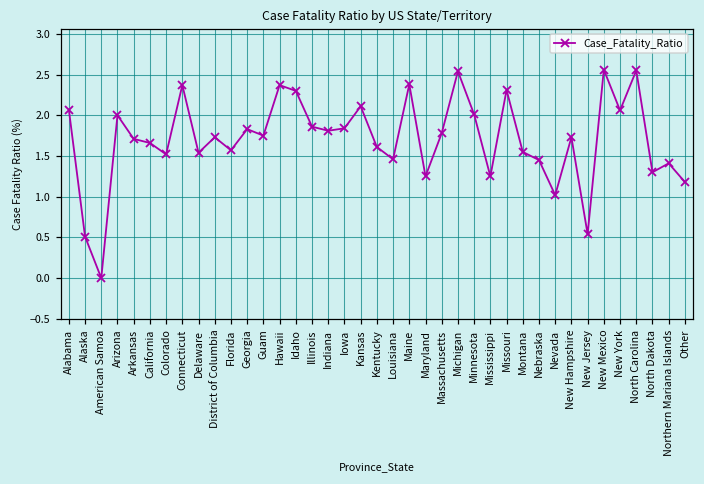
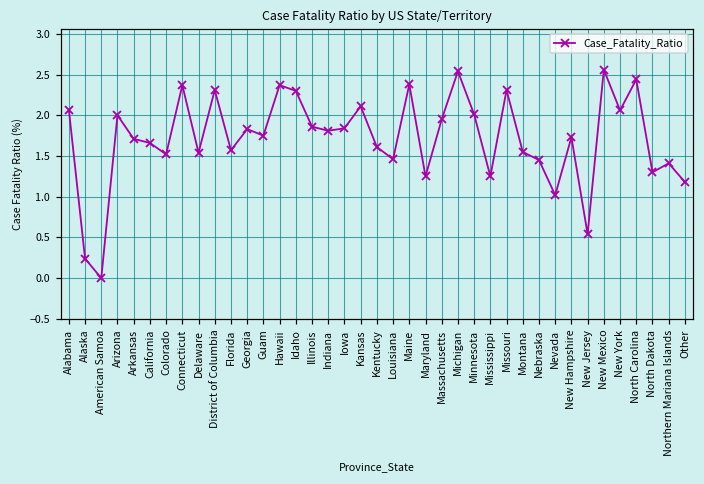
Alaska: 0.5 -> 0.2
District of Columbia: 1.7 -> 2.3
Massachusetts: 1.8 -> 2.0
North Carolina: 2.6 -> 2.4
